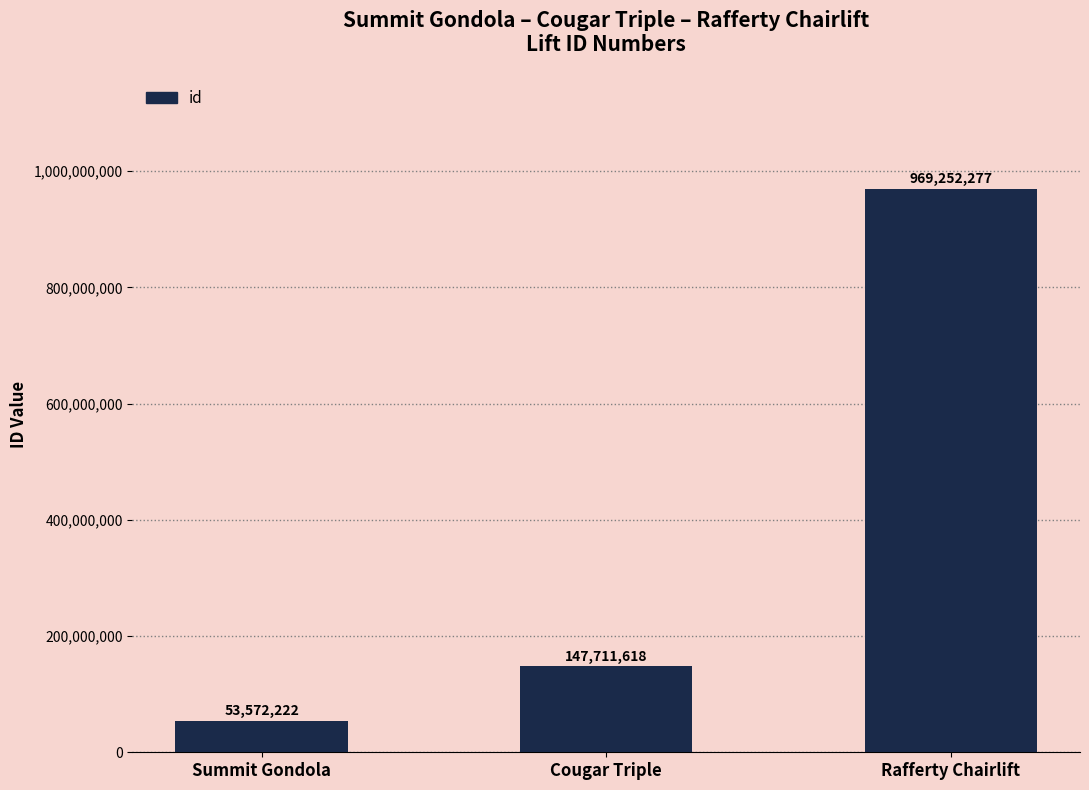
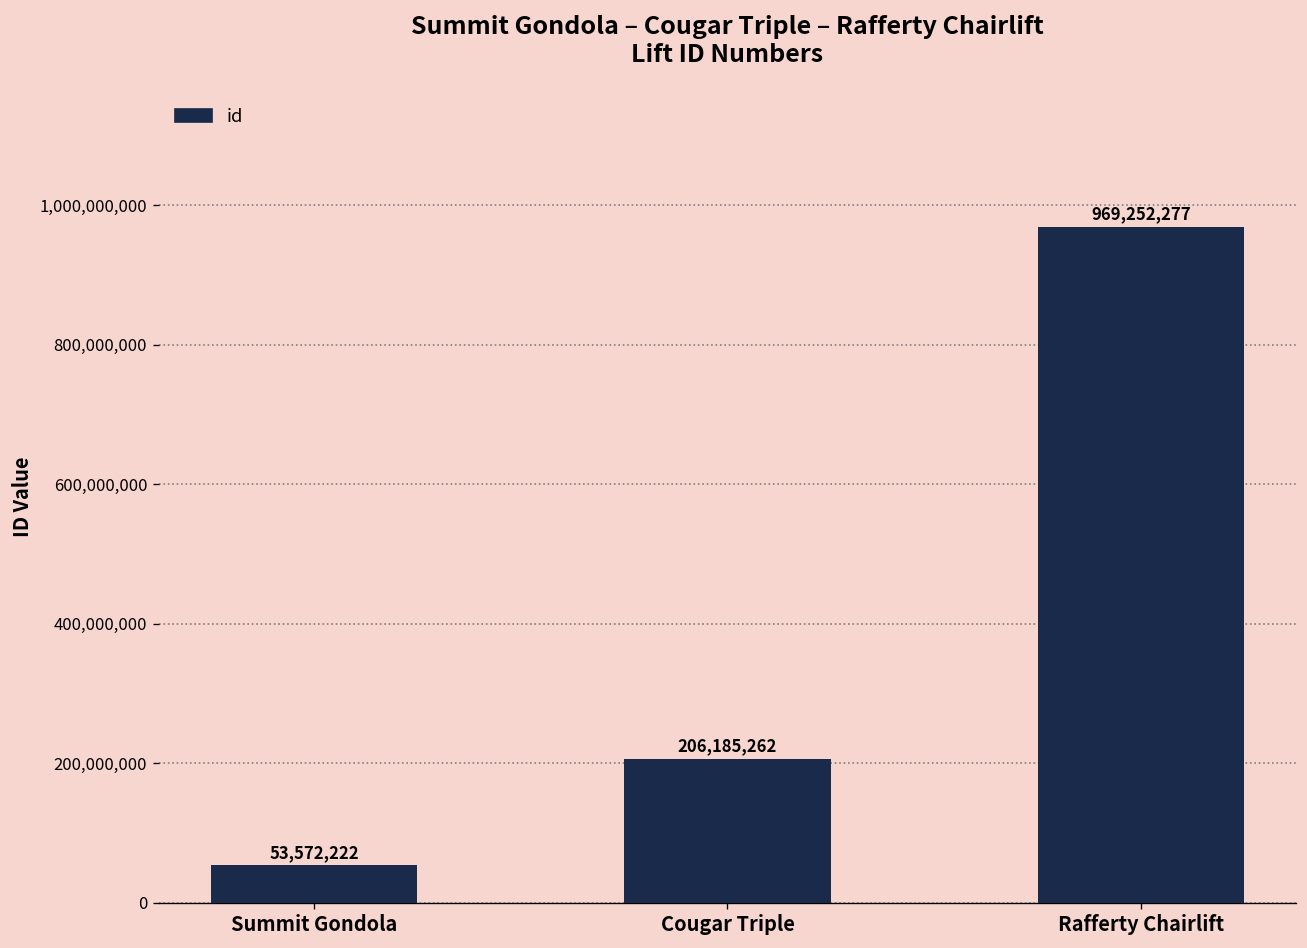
Cougar Triple: 147,711,618 -> 206,185,262
